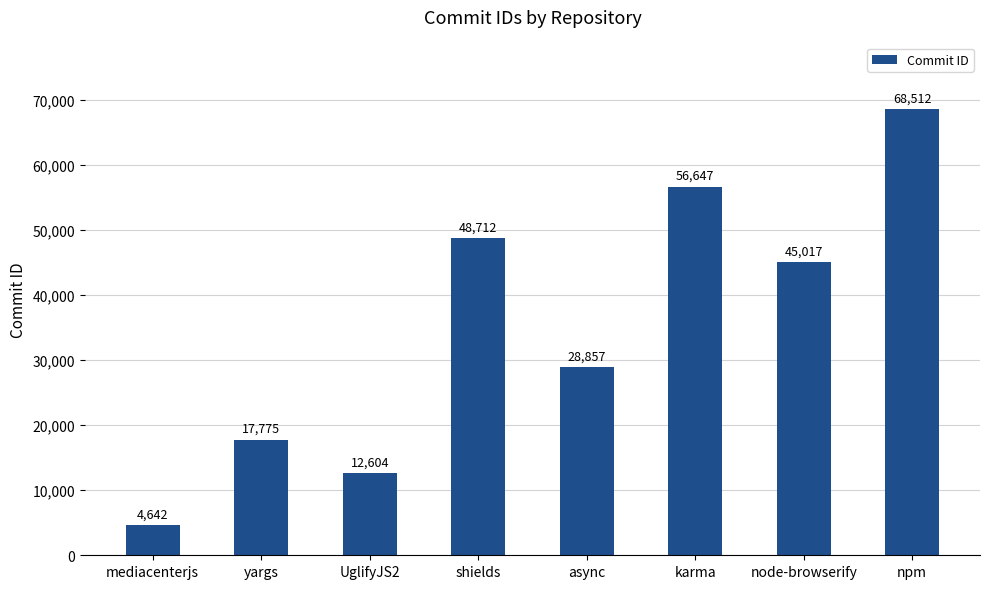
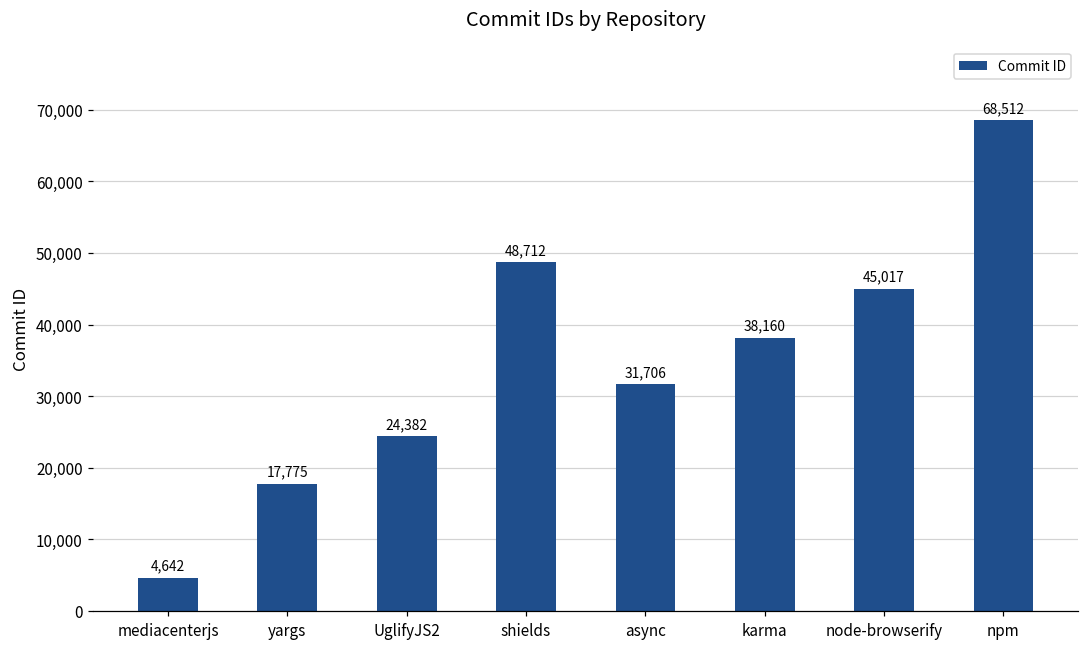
UglifyJS2: 12,604 -> 24,382
async: 28,857 -> 31,706
karma: 56,647 -> 38,160
